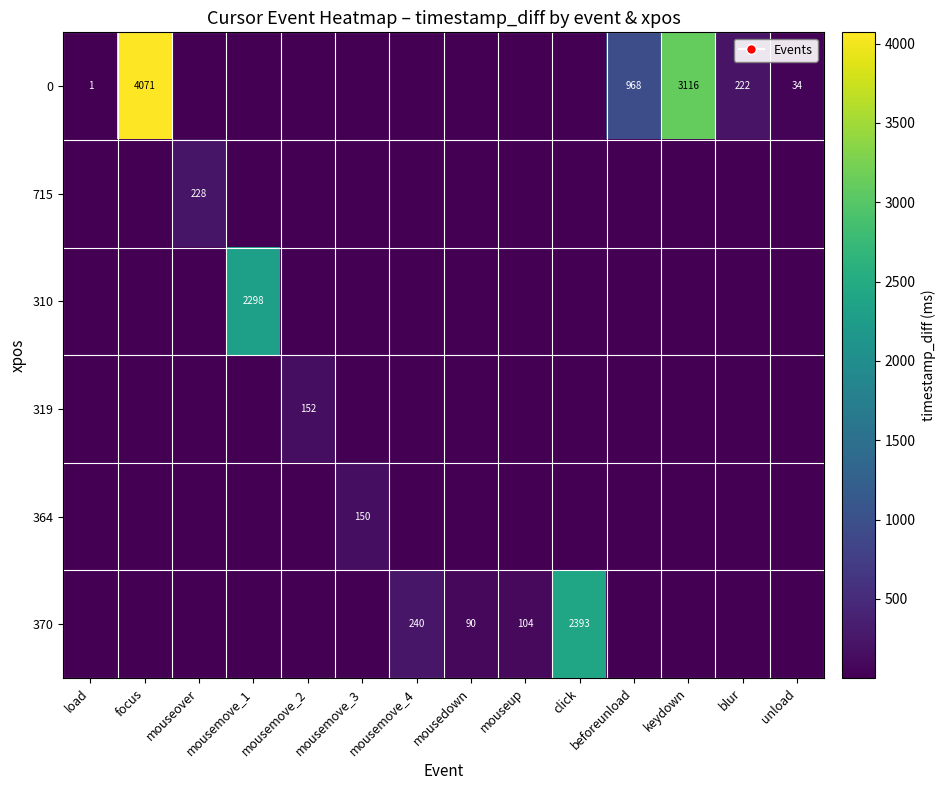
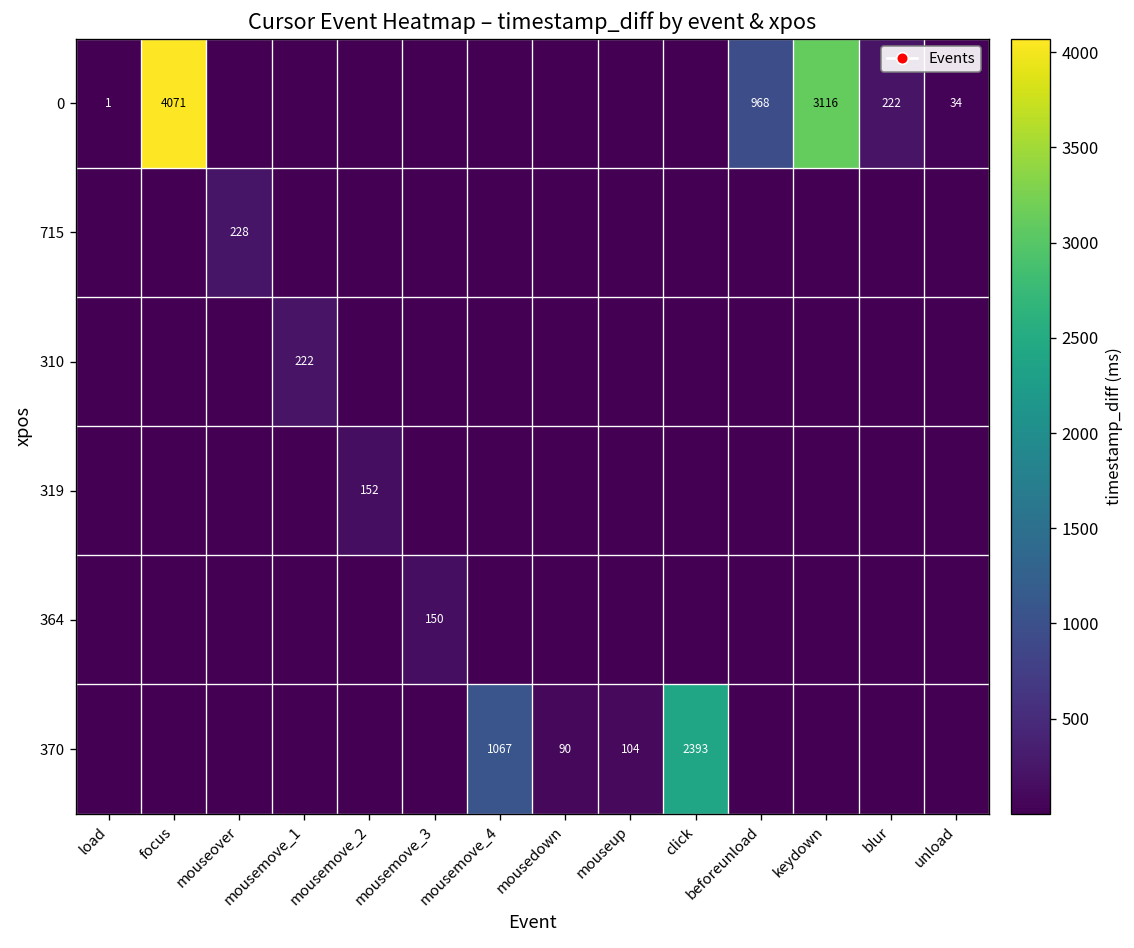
310, mousemove_1: 2298 -> 222
370, mousemove_4: 240 -> 1067
